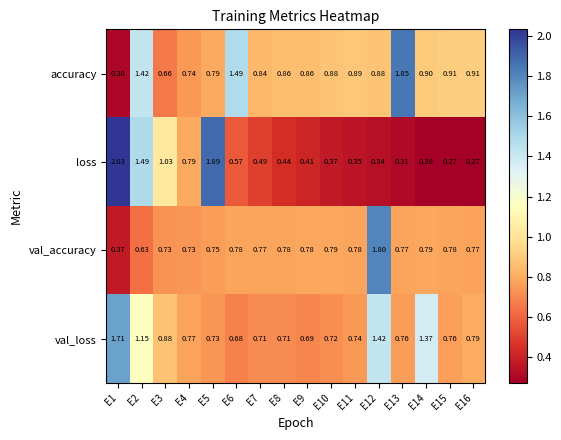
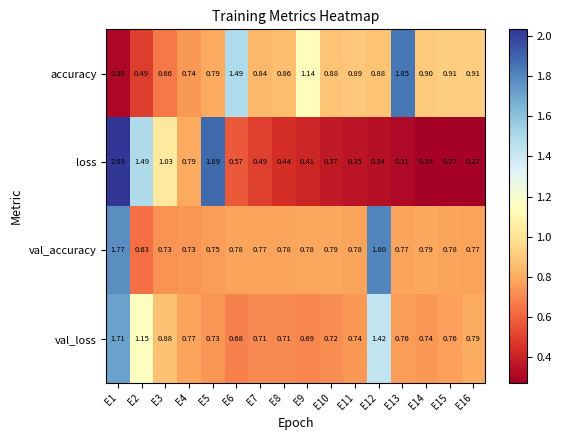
accuracy, E2: 1.42 -> 0.49
accuracy, E9: 0.86 -> 1.14
val_accuracy, E1: 0.37 -> 1.77
val_loss, E14: 1.37 -> 0.74
